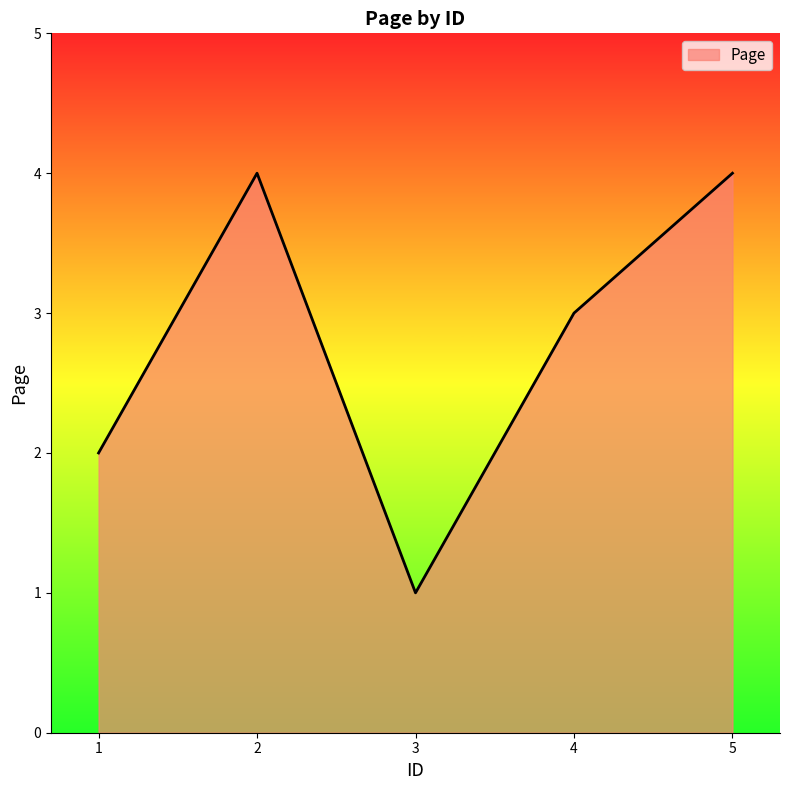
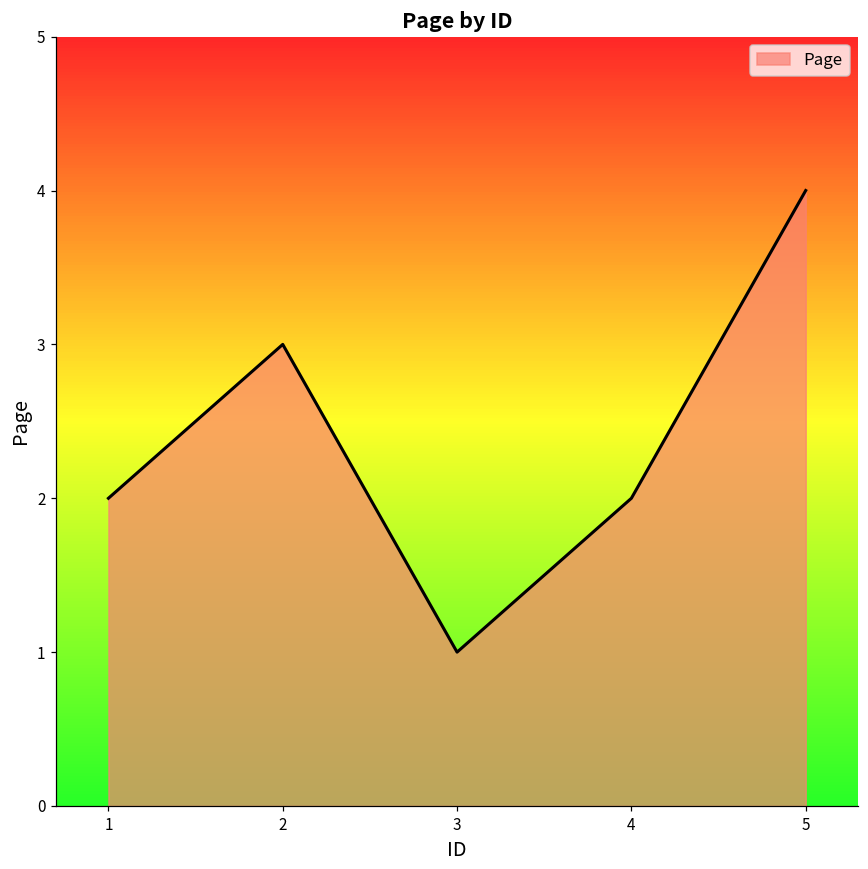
2: 4 -> 3
4: 3 -> 2
